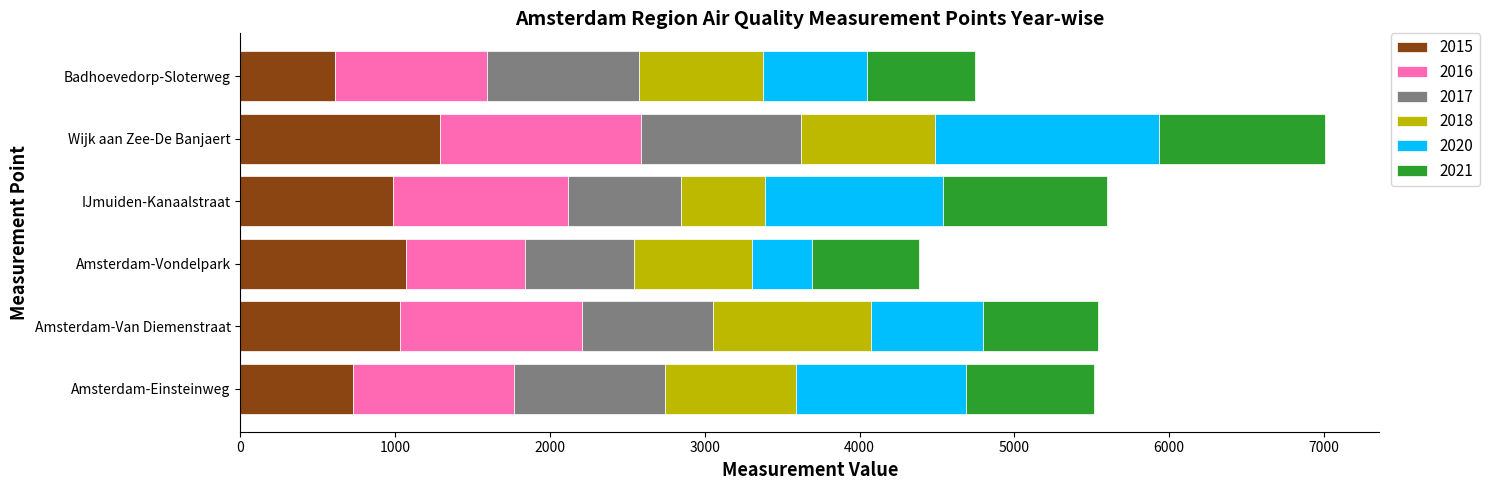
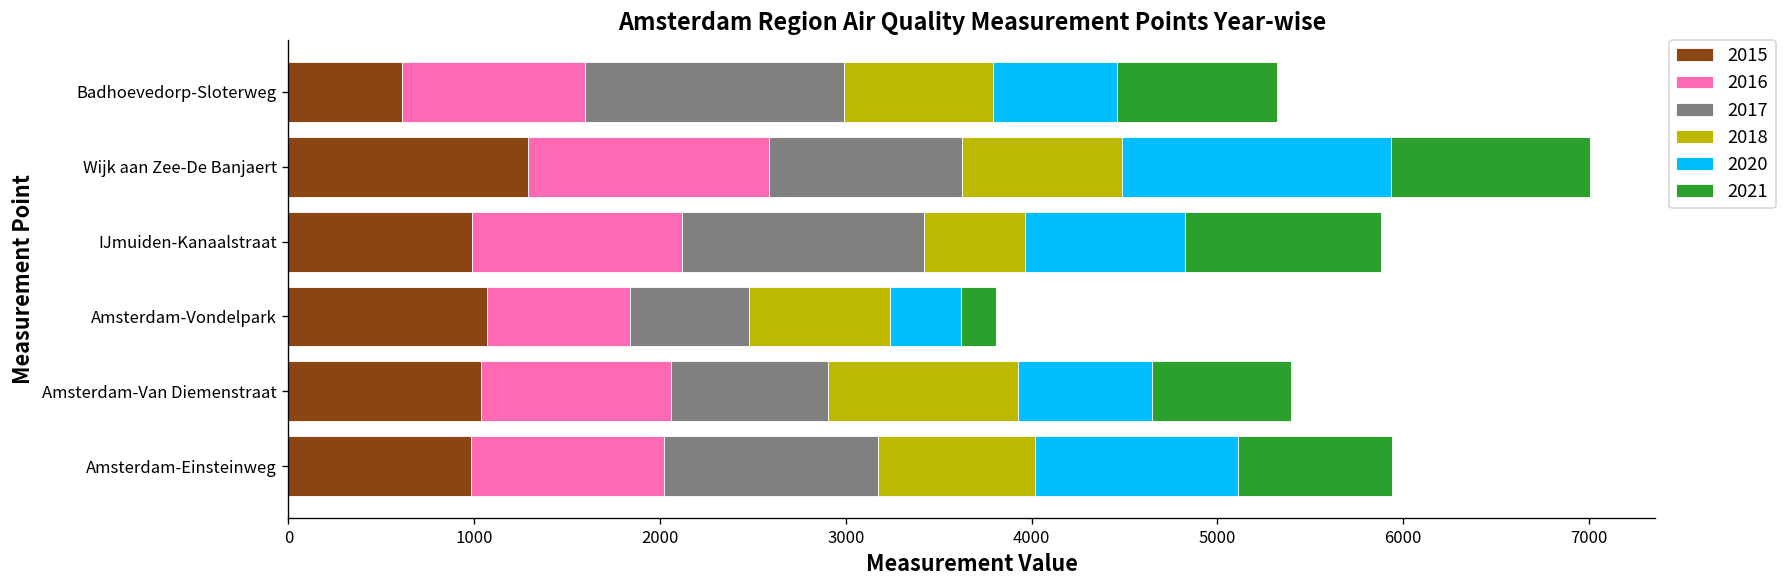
2017, Badhoevedorp-Sloterweg: 980 -> 1400
2021, Badhoevedorp-Sloterweg: 700 -> 860
2017, IJmuiden-Kanaalstraat: 730 -> 1300
2020, IJmuiden-Kanaalstraat: 1150 -> 860
2017, Amsterdam-Vondelpark: 710 -> 640
2021, Amsterdam-Vondelpark: 700 -> 190
2016, Amsterdam-Van Diemenstraat: 1170 -> 1020
2015, Amsterdam-Einsteinweg: 730 -> 980
2017, Amsterdam-Einsteinweg: 980 -> 1150
